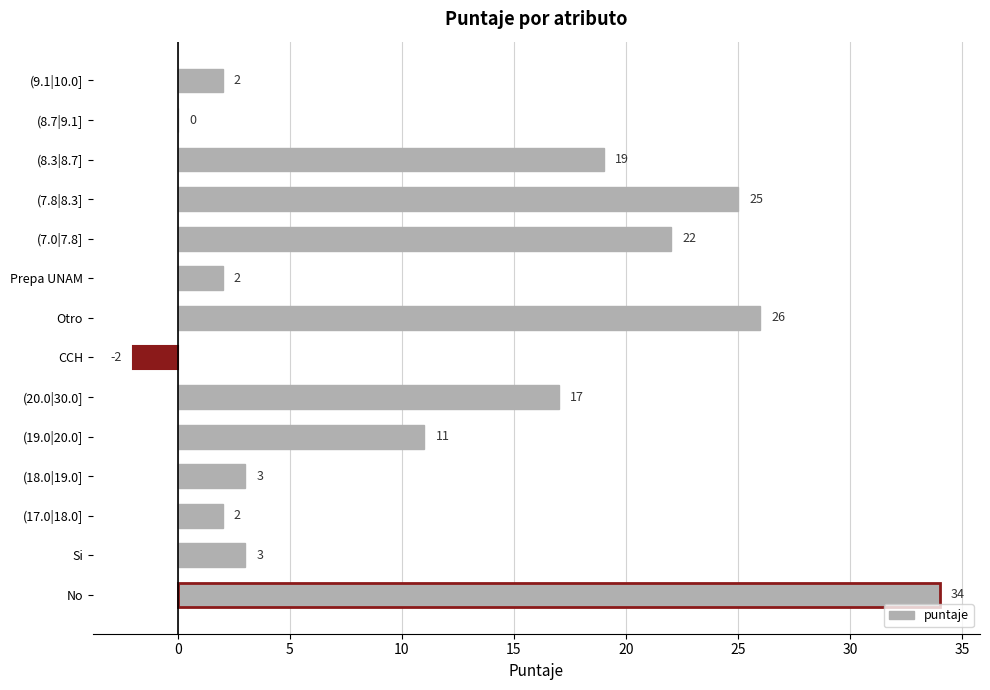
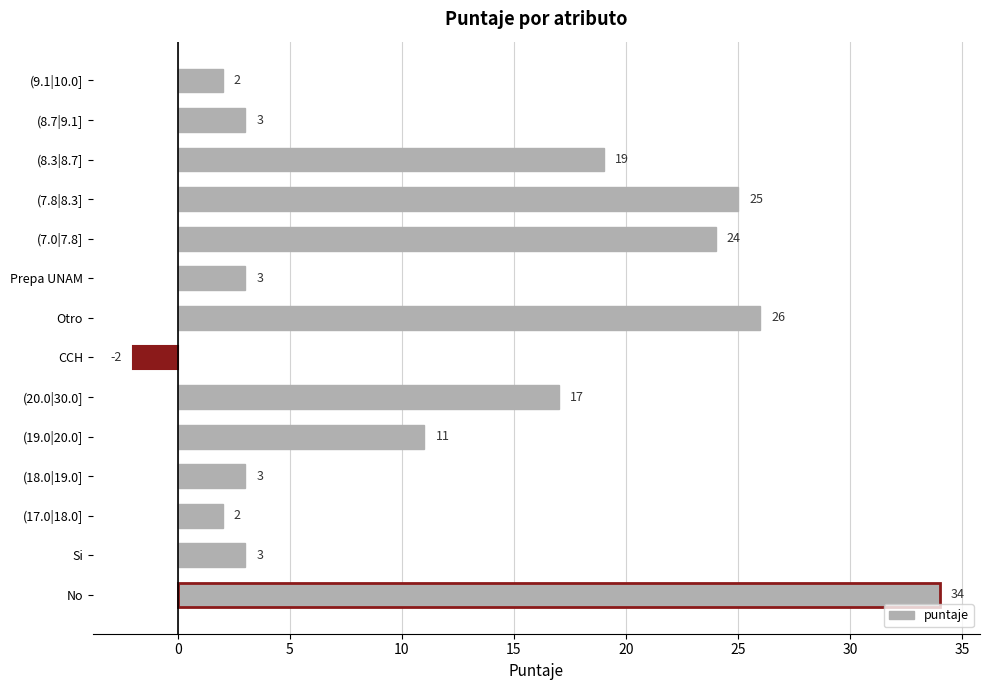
(8.7|9.1]: 0 -> 3
(7.0|7.8]: 22 -> 24
Prepa UNAM: 2 -> 3
